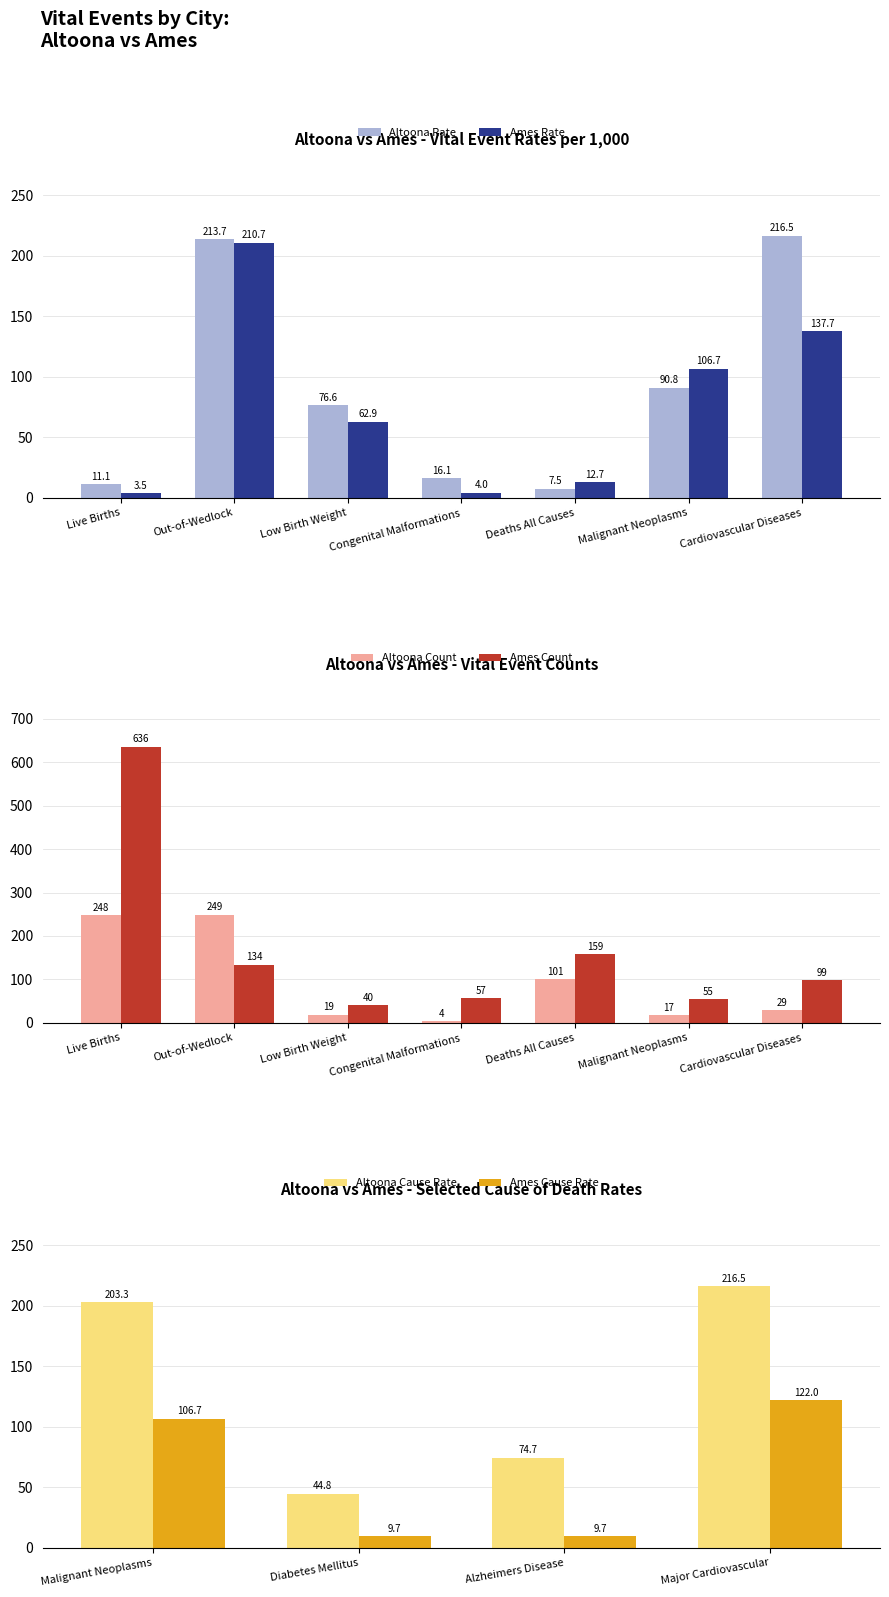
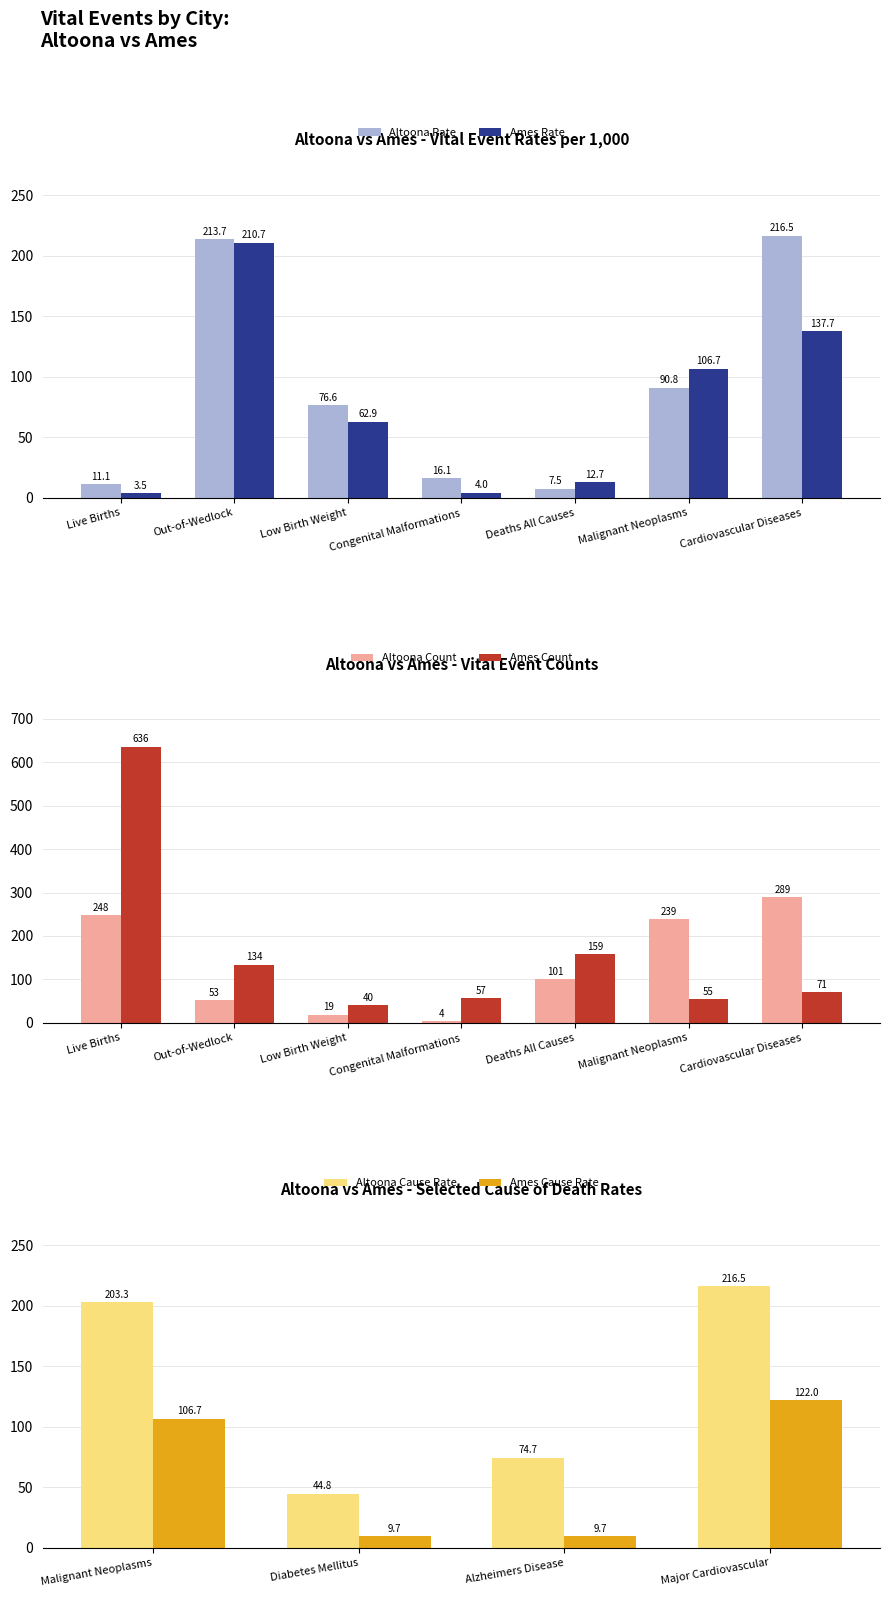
Altoona vs Ames - Vital Event Counts, Altoona Count, Out-of-Wedlock: 249 -> 53
Altoona vs Ames - Vital Event Counts, Altoona Count, Malignant Neoplasms: 17 -> 239
Altoona vs Ames - Vital Event Counts, Altoona Count, Cardiovascular Diseases: 29 -> 289
Altoona vs Ames - Vital Event Counts, Ames Count, Cardiovascular Diseases: 99 -> 71
